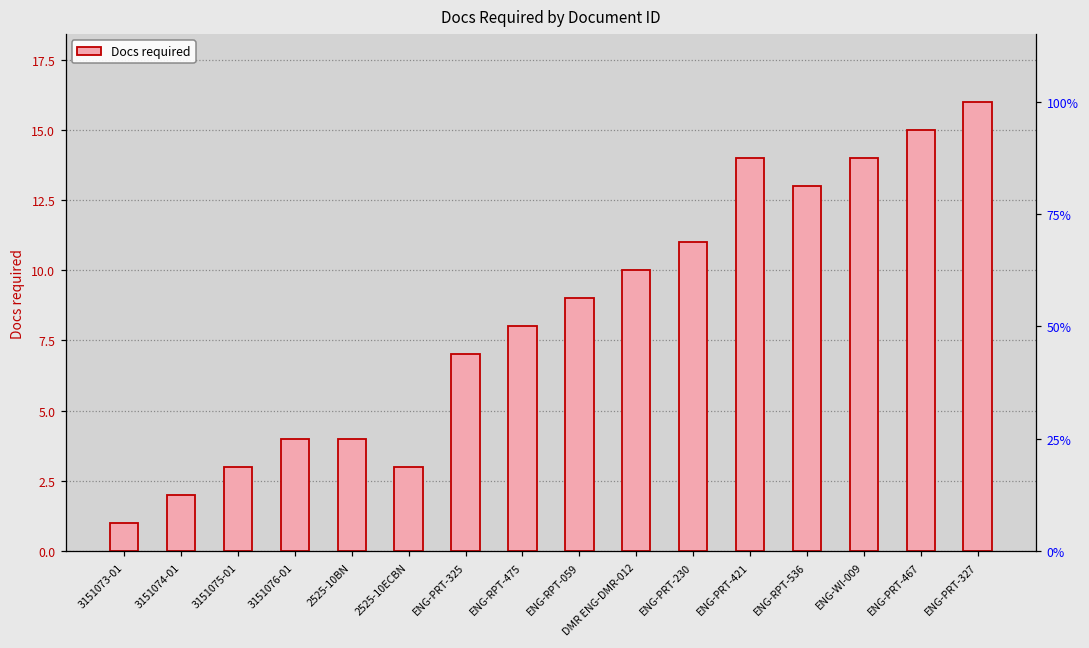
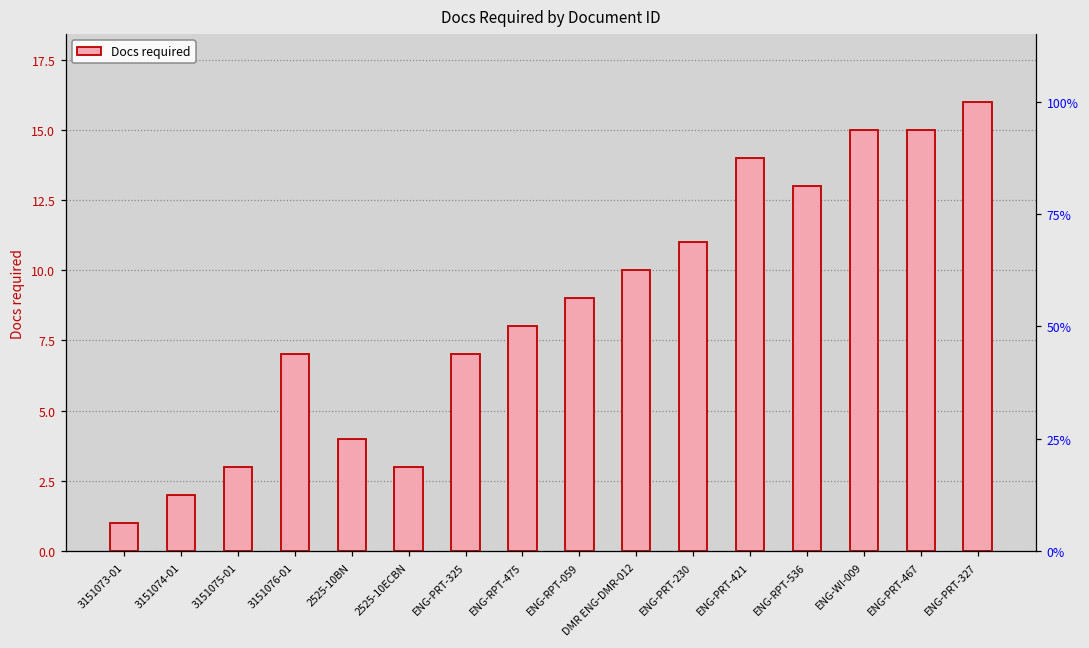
3151076-01: 4 -> 7
ENG-WI-009: 14 -> 15
